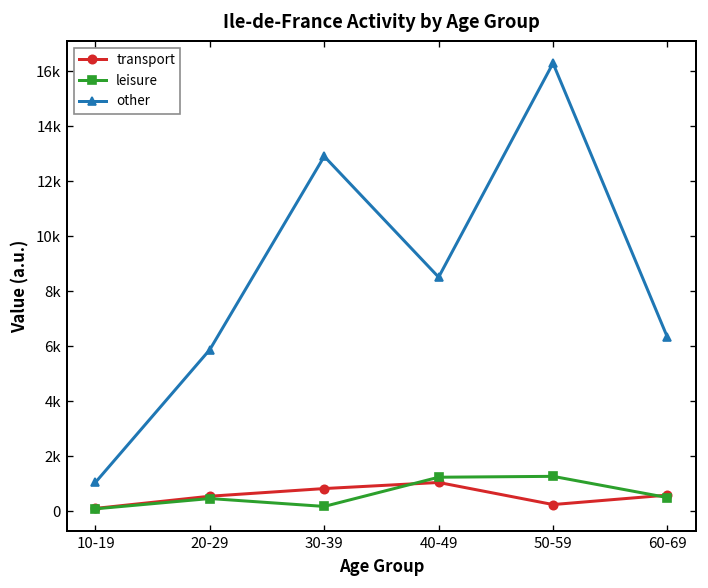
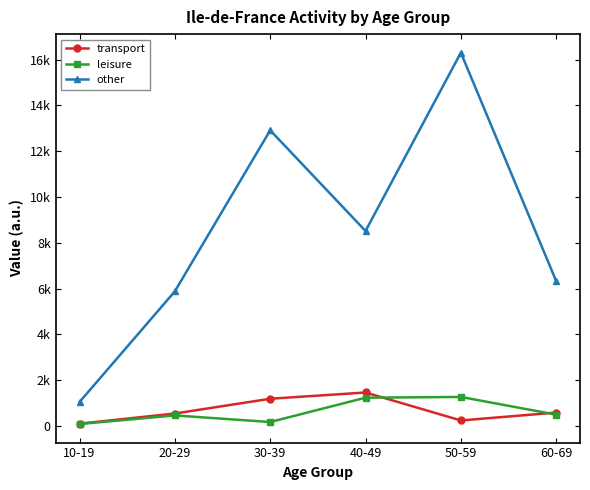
transport, 30-39: 800 -> 1200
transport, 40-49: 1000 -> 1500
